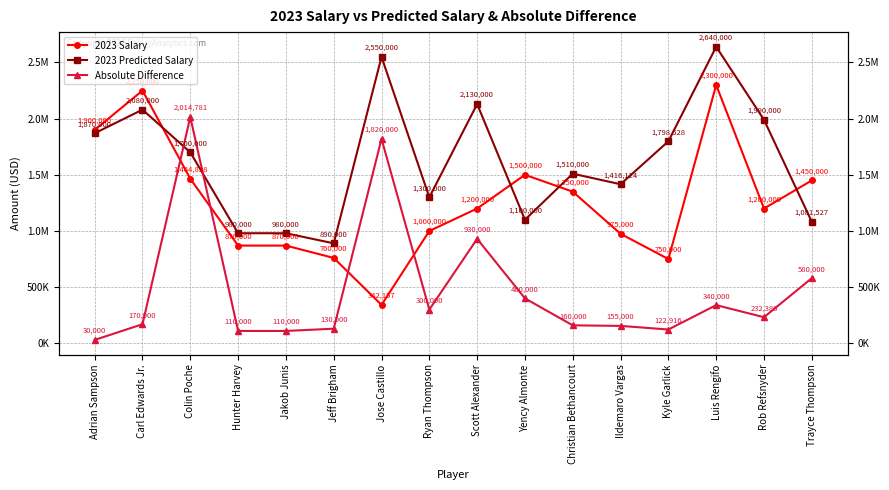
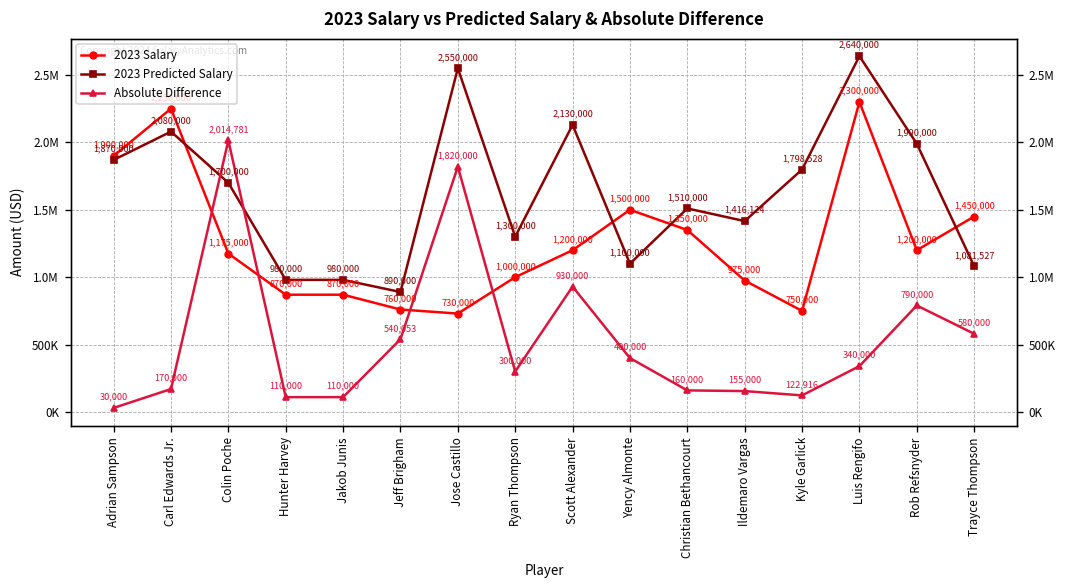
2023 Salary, Colin Poche: 1,464,828 -> 1,175,000
Absolute Difference, Jeff Brigham: 130,000 -> 540,053
2023 Salary, Jose Castillo: 342,157 -> 730,000
Absolute Difference, Rob Refsnyder: 232,380 -> 790,000
